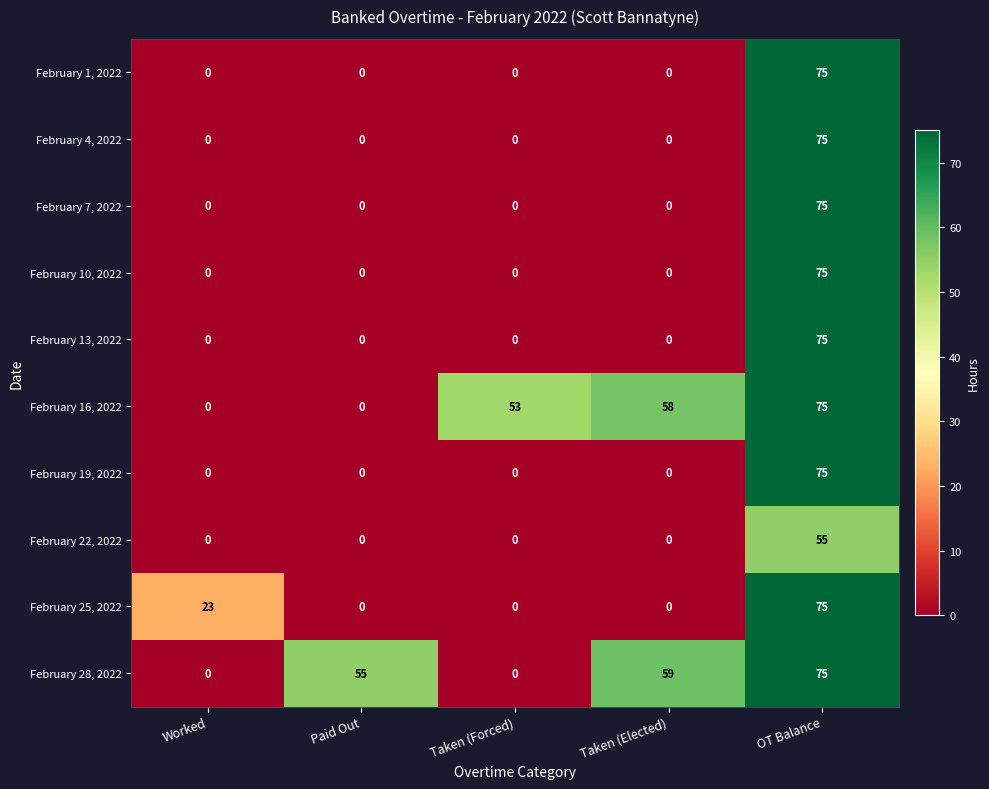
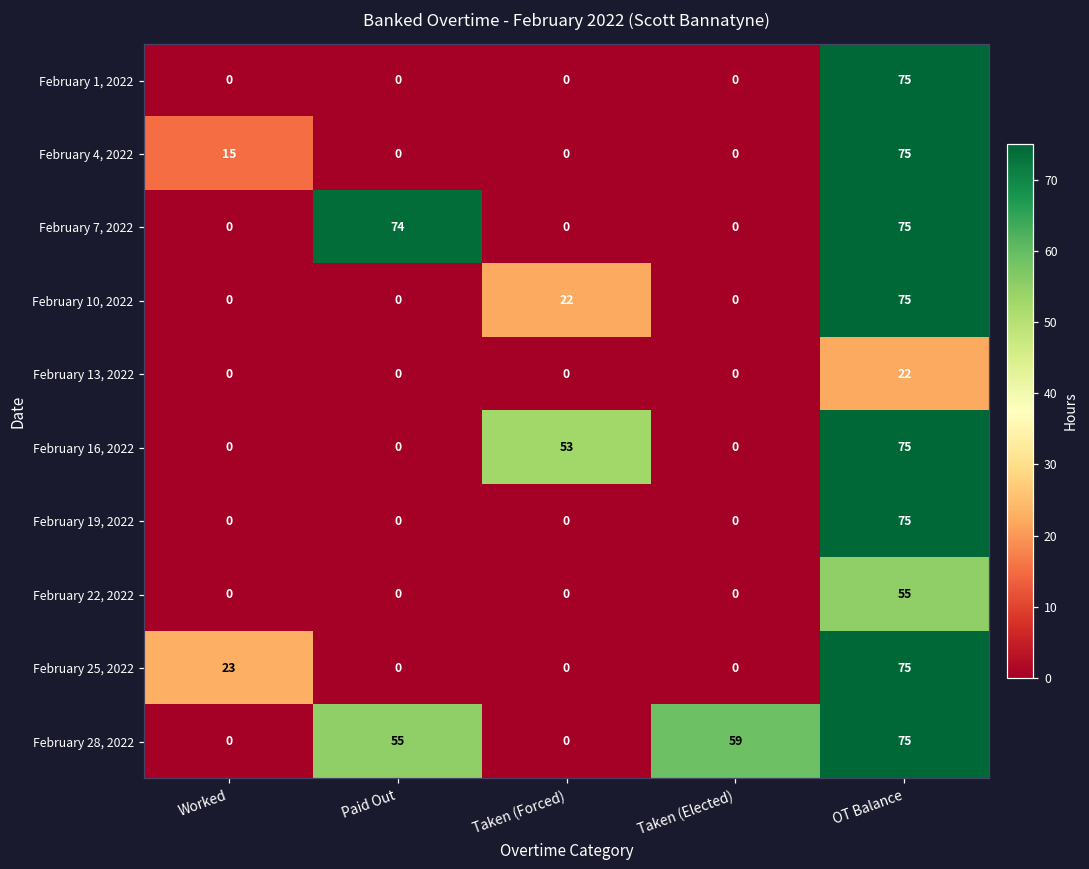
February 4, 2022, Worked: 0 -> 15
February 7, 2022, Paid Out: 0 -> 74
February 10, 2022, Taken (Forced): 0 -> 22
February 13, 2022, OT Balance: 75 -> 22
February 16, 2022, Taken (Elected): 58 -> 0
